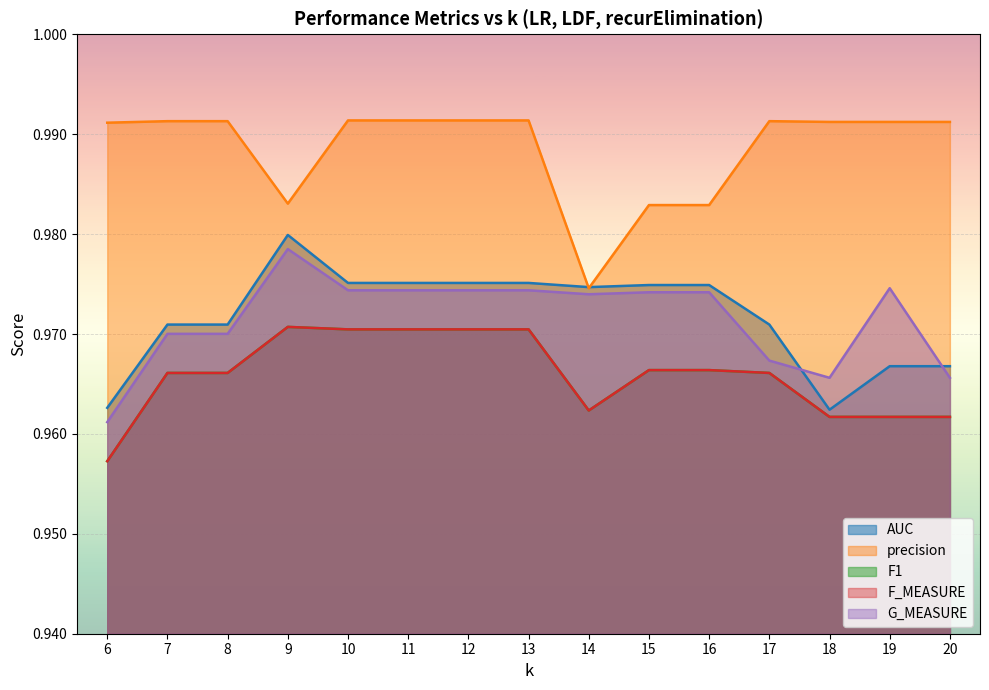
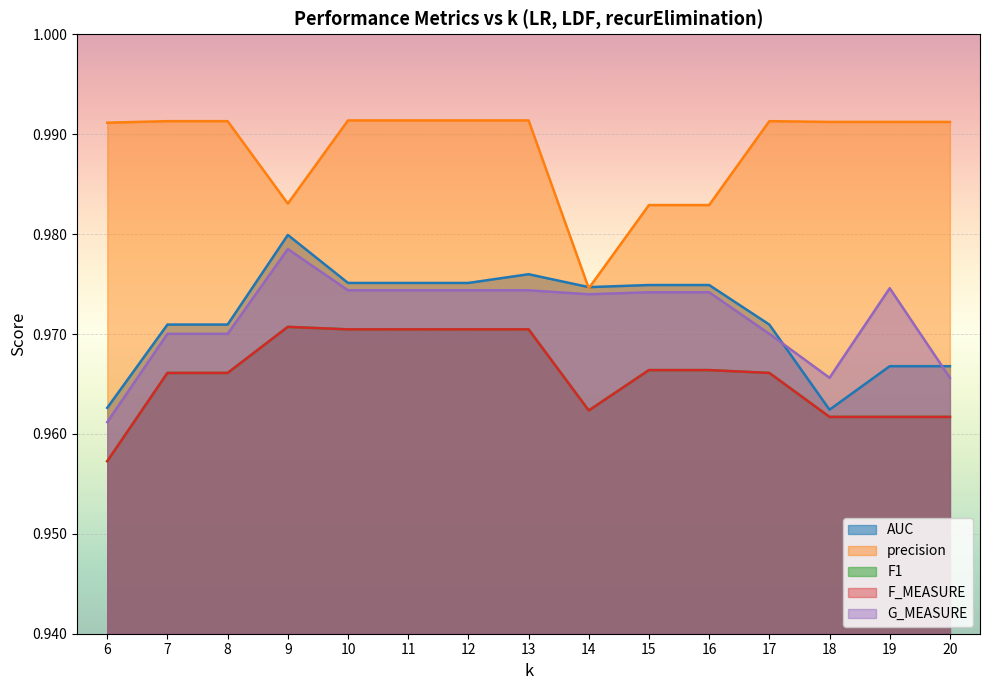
AUC, 13: 0.975 -> 0.976
G_MEASURE, 17: 0.967 -> 0.970
